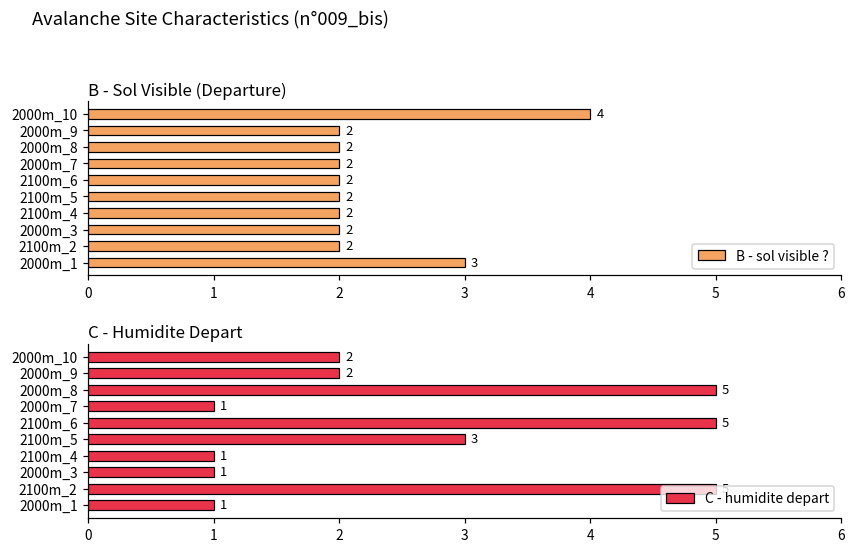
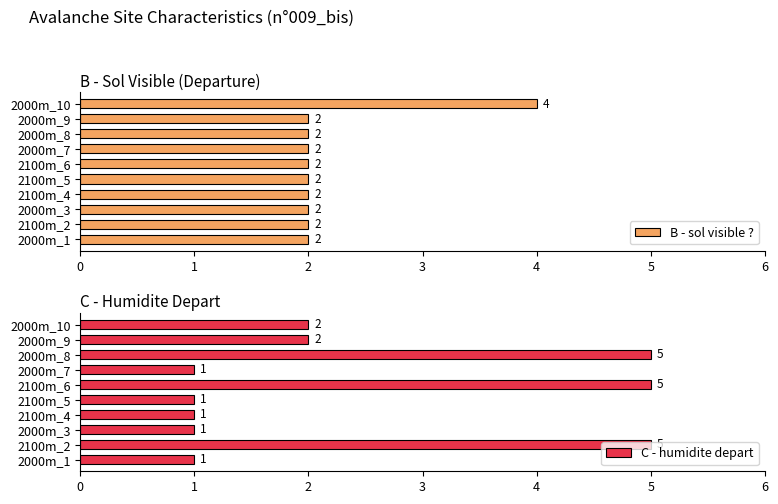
B - Sol Visible (Departure), 2000m_1: 3 -> 2
C - Humidite Depart, 2100m_5: 3 -> 1
